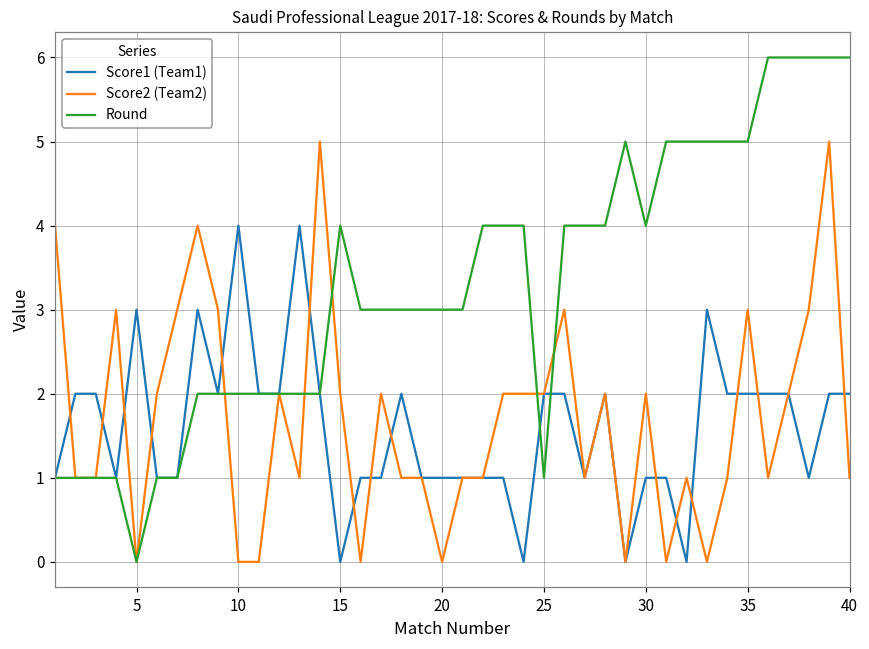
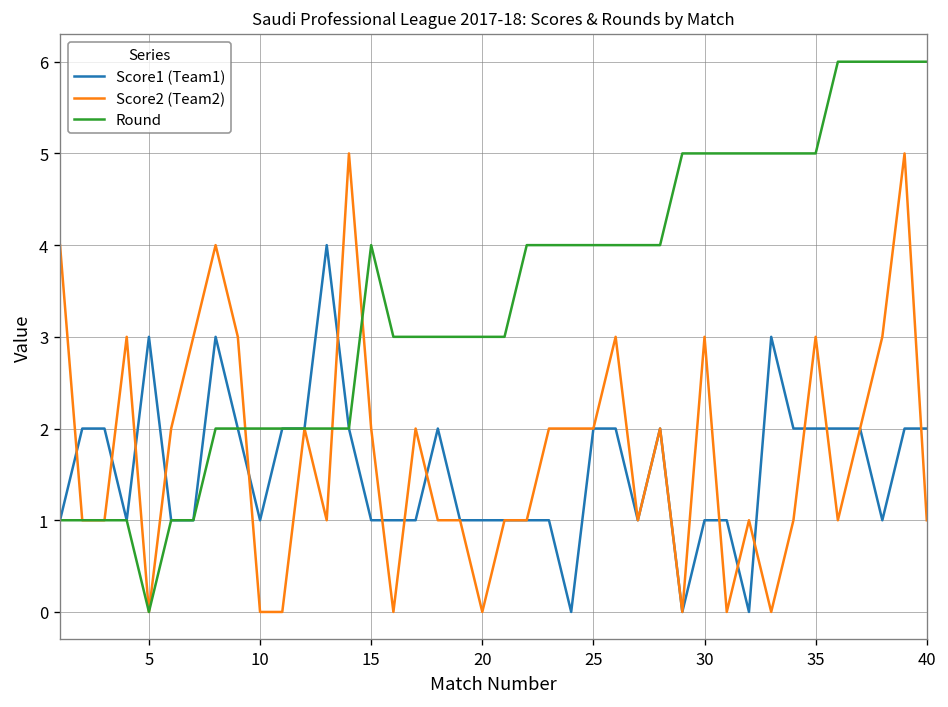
Score1 (Team1), 10: 4 -> 1
Score1 (Team1), 15: 0 -> 1
Round, 25: 1 -> 4
Score2 (Team2), 30: 2 -> 3
Round, 30: 4 -> 5
